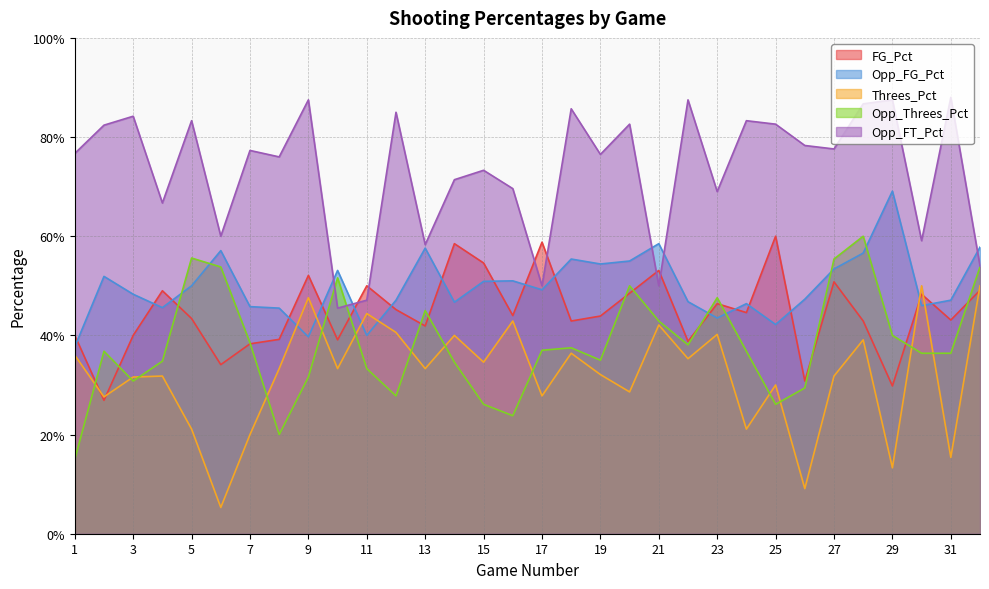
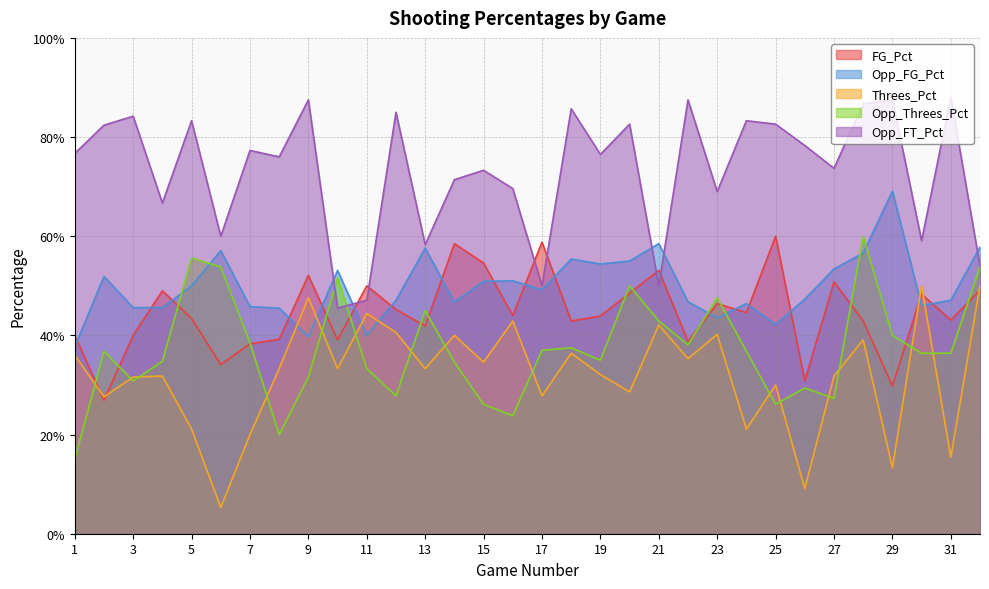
Opp_FG_Pct, 3: 48% -> 46%
Opp_Threes_Pct, 27: 55% -> 27%
Opp_FT_Pct, 27: 78% -> 74%
